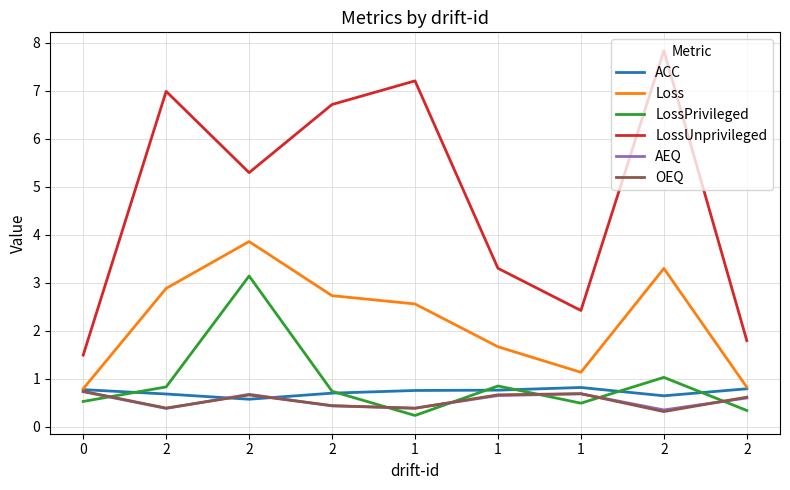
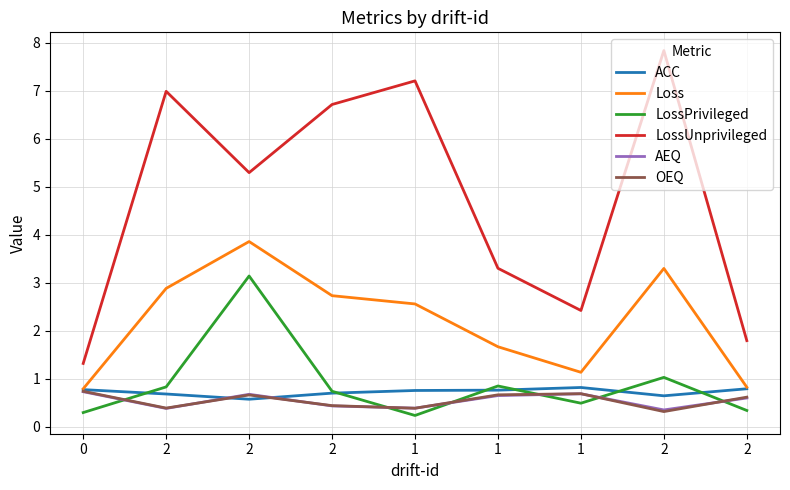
LossPrivileged, 0: 0.5 -> 0.3
LossUnprivileged, 0: 1.5 -> 1.3
